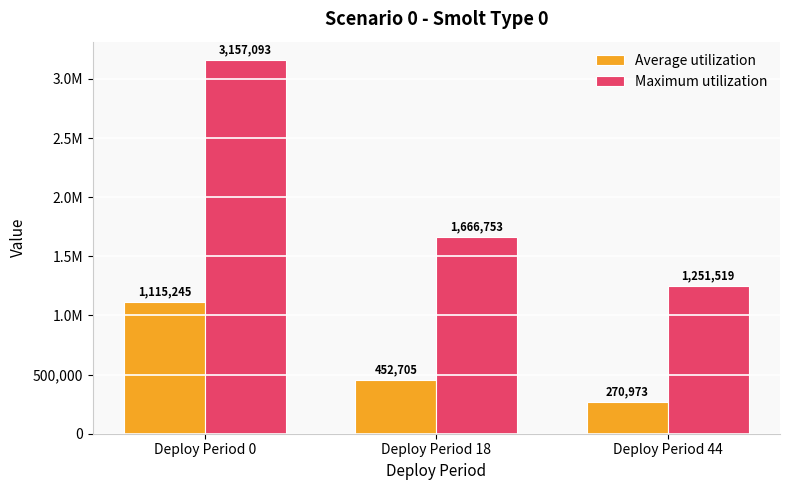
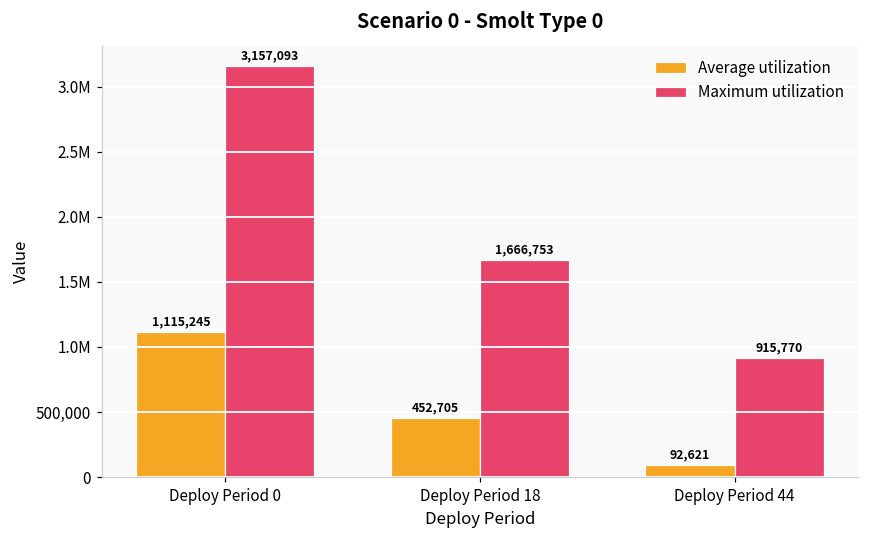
Average utilization, Deploy Period 44: 270,973 -> 92,621
Maximum utilization, Deploy Period 44: 1,251,519 -> 915,770
